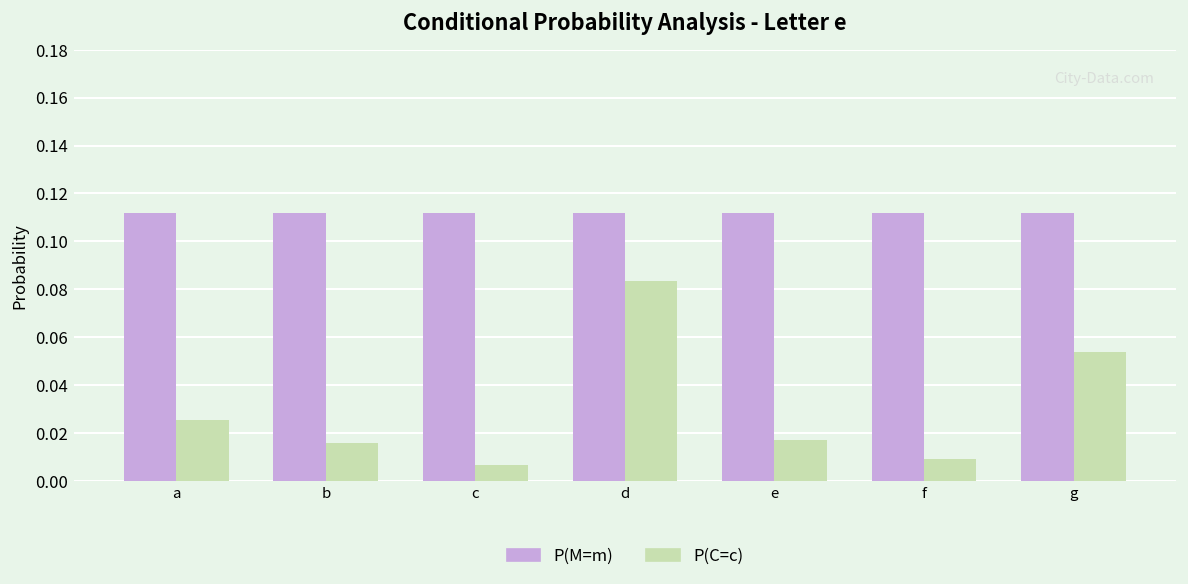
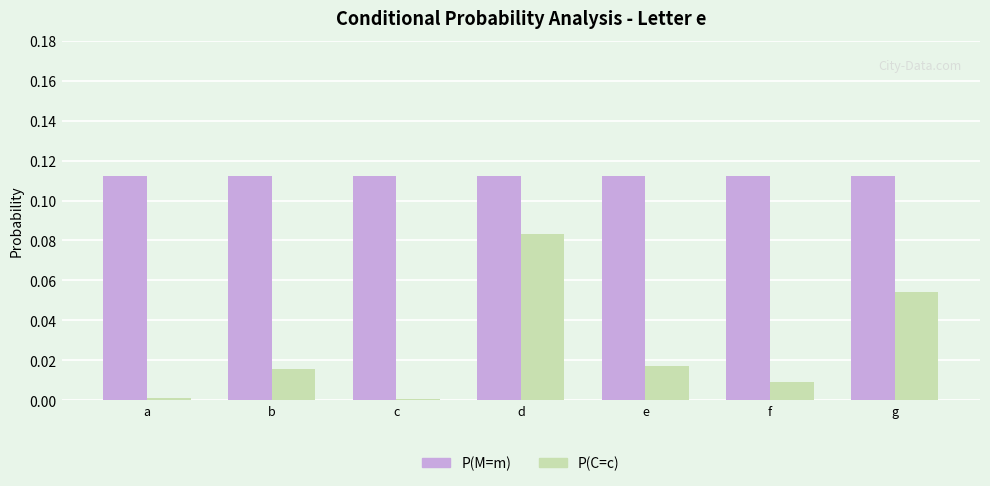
P(C=c), a: 0.025 -> 0.001
P(C=c), c: 0.007 -> 0.000
